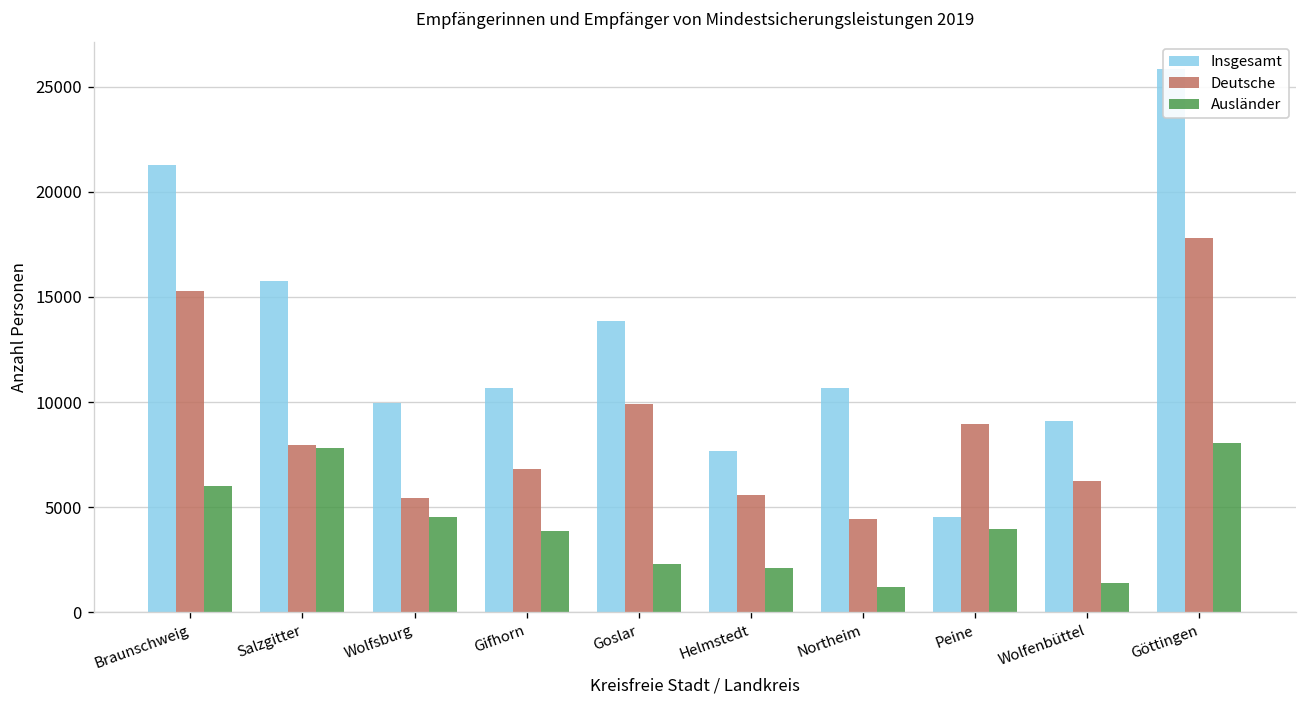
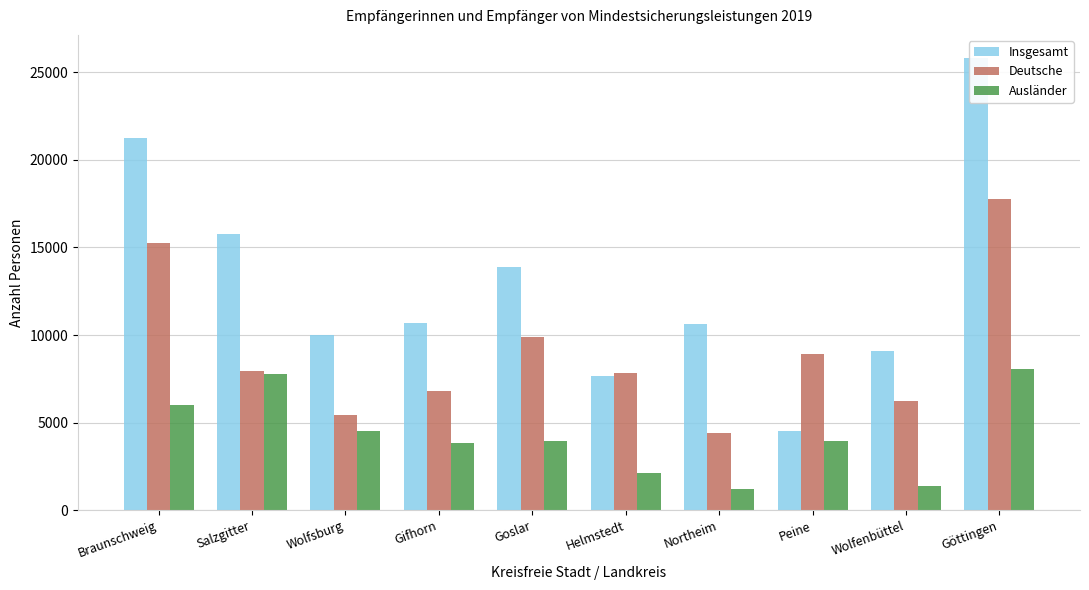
Ausländer, Goslar: 2300 -> 4000
Deutsche, Helmstedt: 5600 -> 7800
